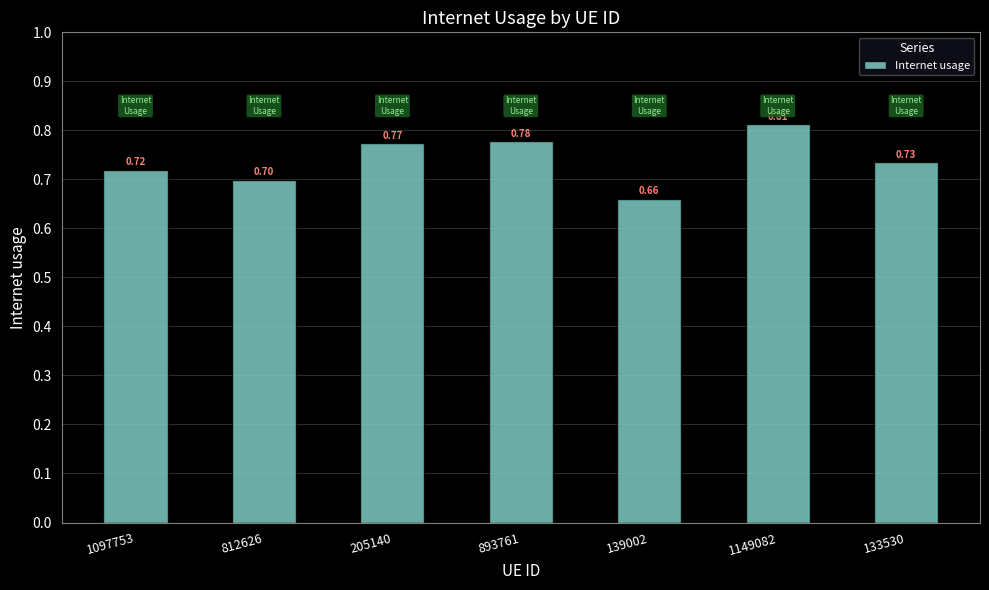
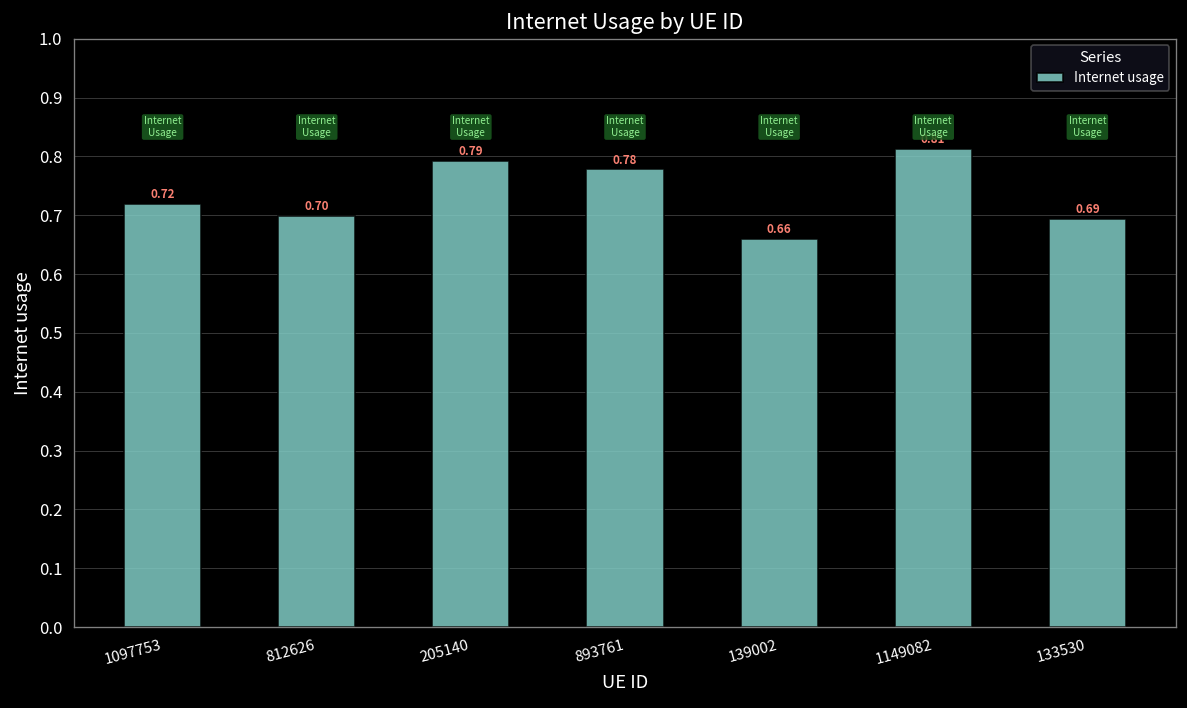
205140: 0.77 -> 0.79
133530: 0.73 -> 0.69
